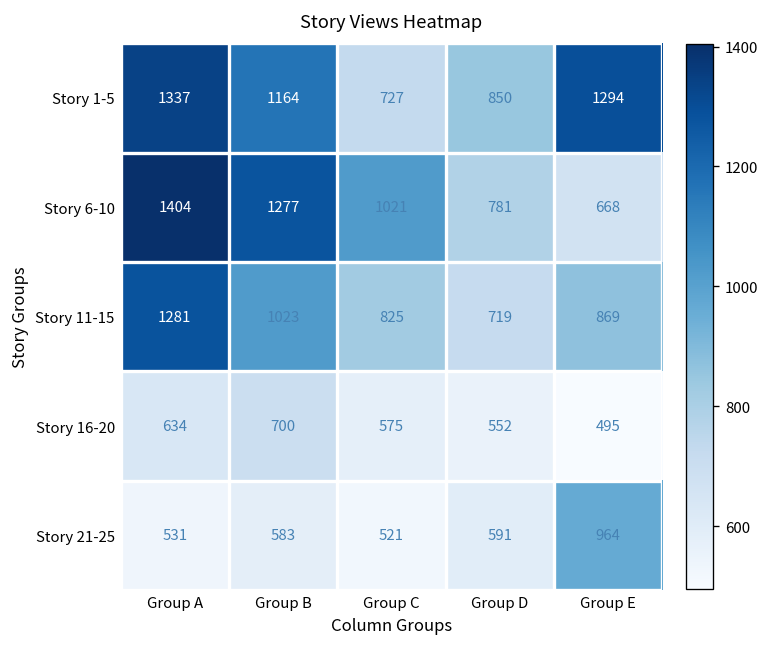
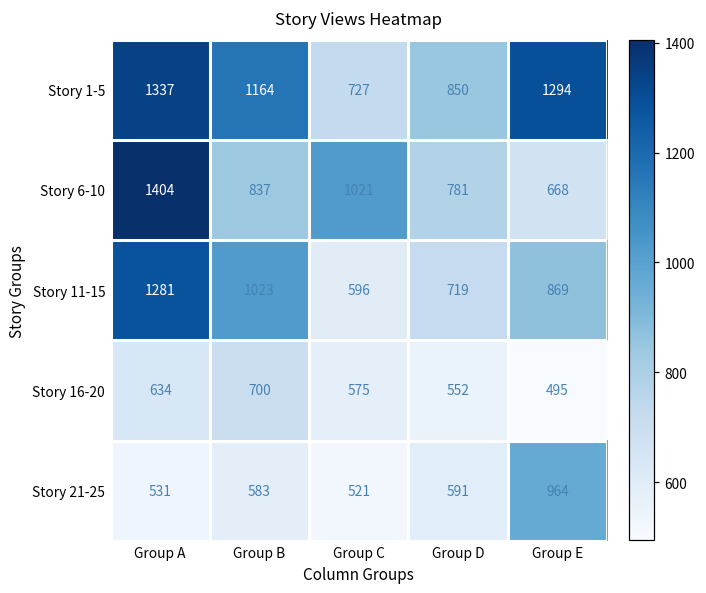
Story 6-10, Group B: 1277 -> 837
Story 11-15, Group C: 825 -> 596
